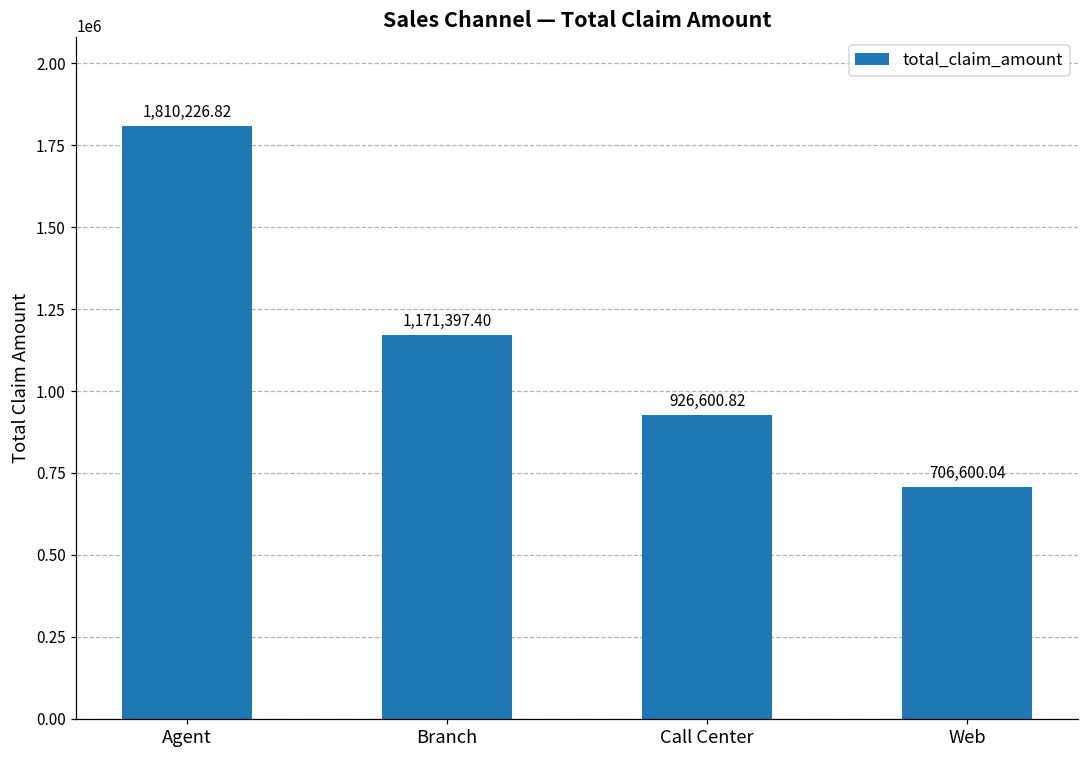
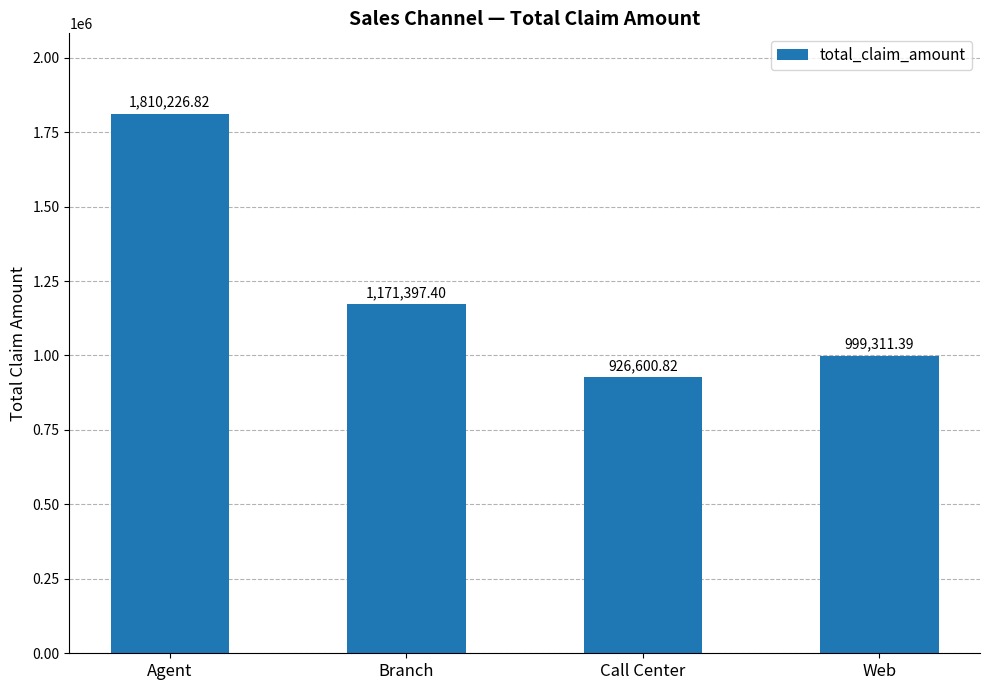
Web: 706,600.04 -> 999,311.39
